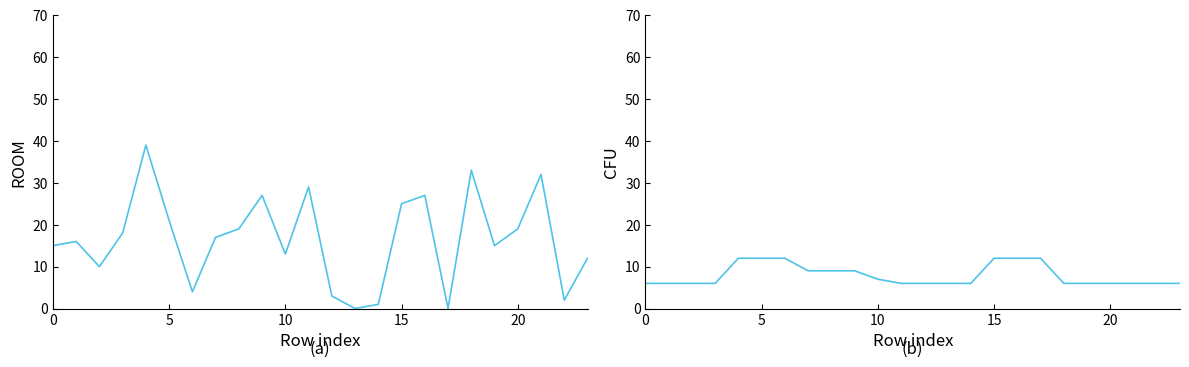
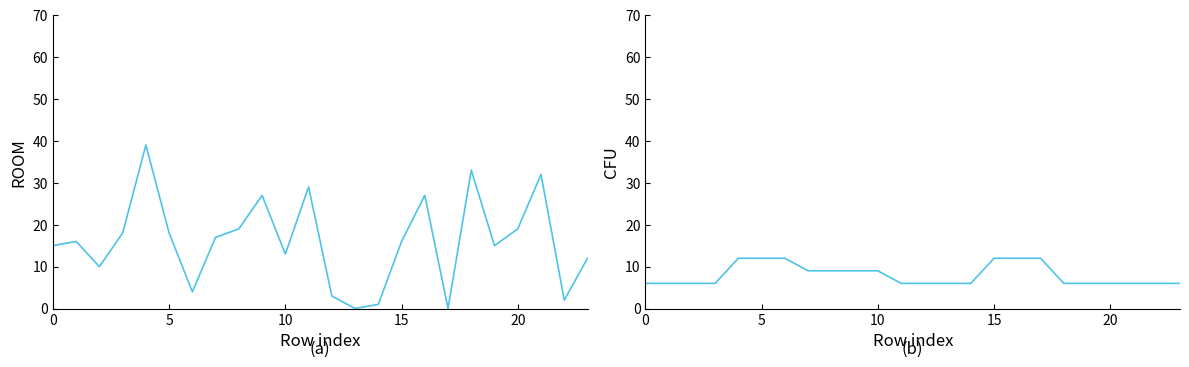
(a), 5: 21 -> 18
(a), 15: 25 -> 16
(b), 10: 7 -> 9
